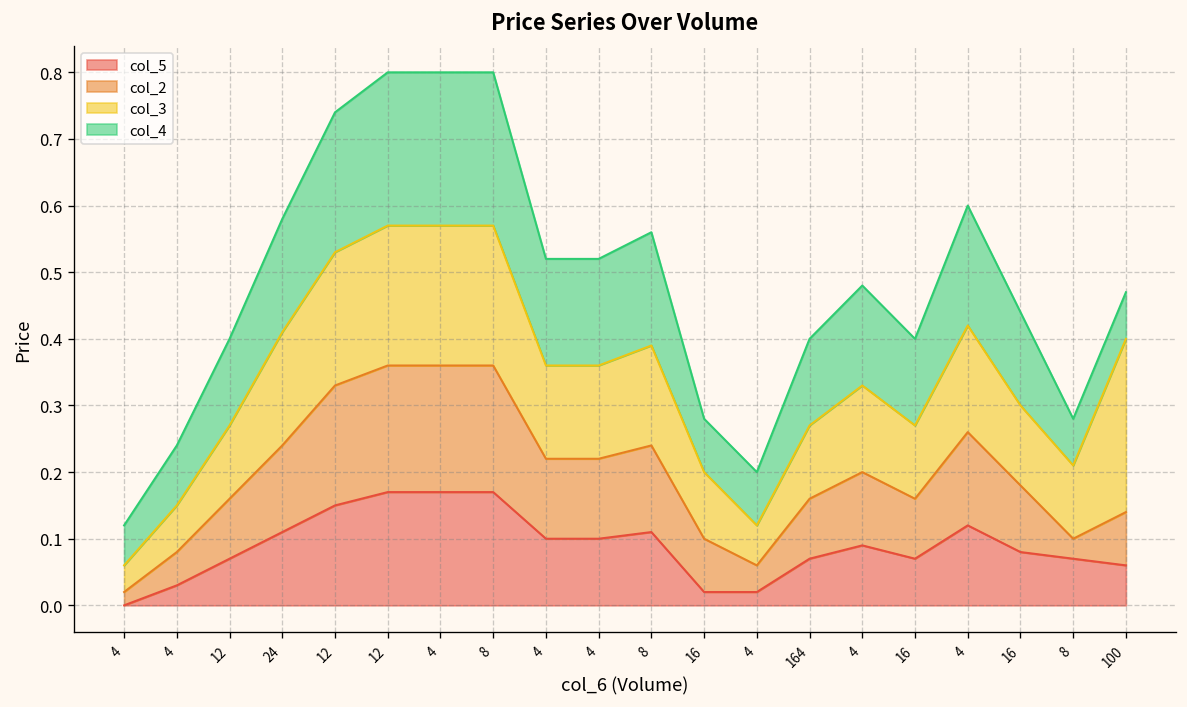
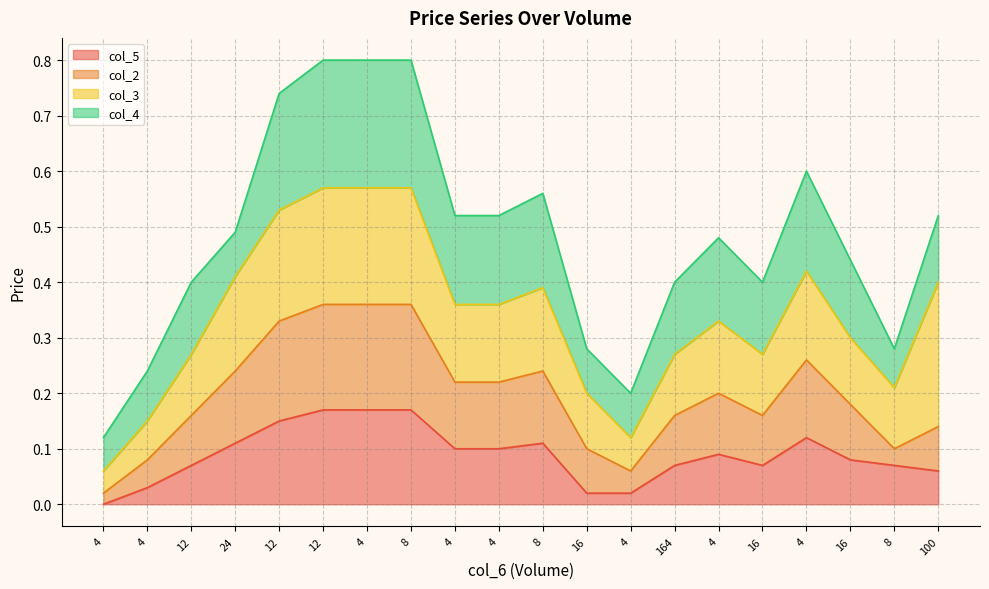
col_4, 24: 0.17 -> 0.08
col_4, 100: 0.07 -> 0.12
